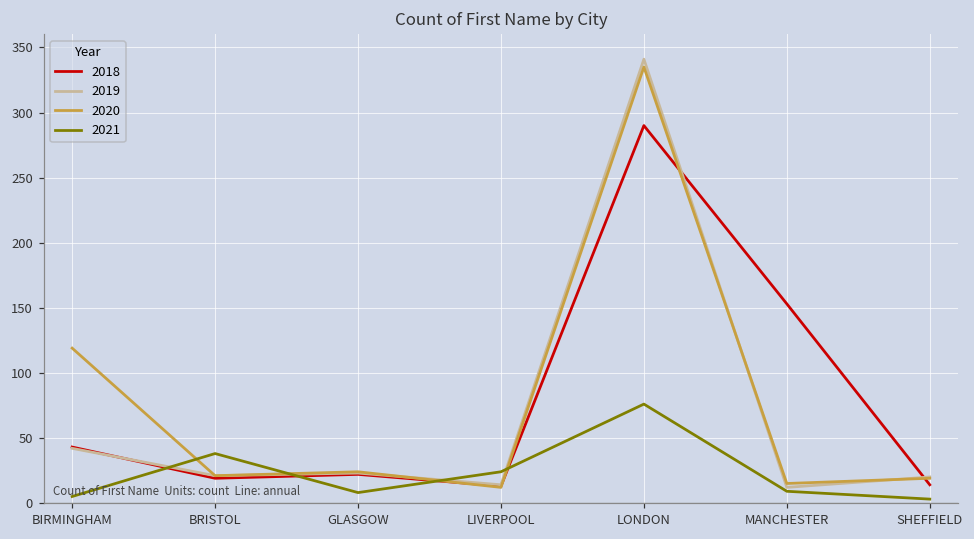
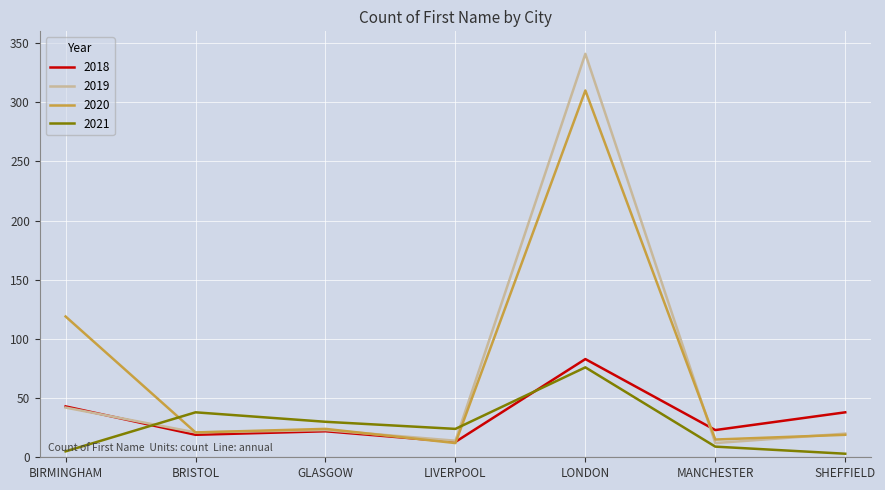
2021, GLASGOW: 8 -> 30
2018, LONDON: 290 -> 83
2020, LONDON: 335 -> 310
2018, MANCHESTER: 153 -> 23
2018, SHEFFIELD: 14 -> 38
